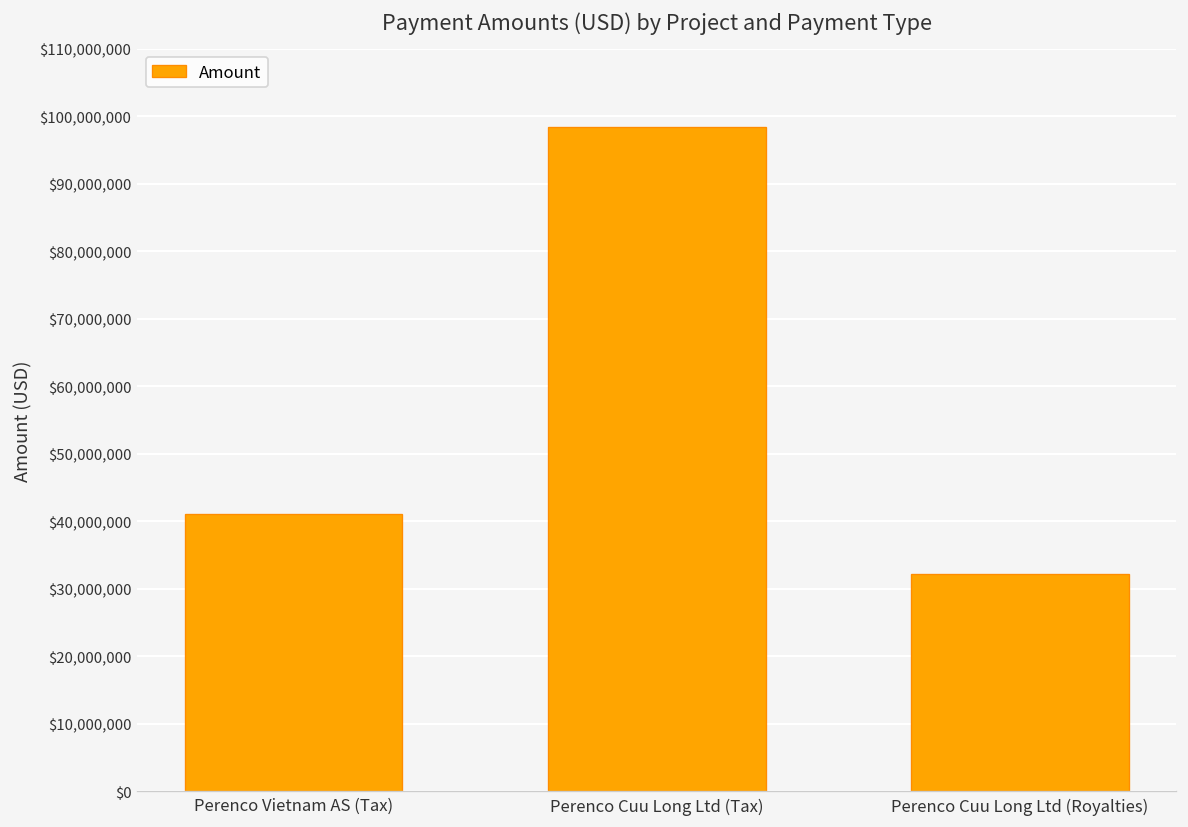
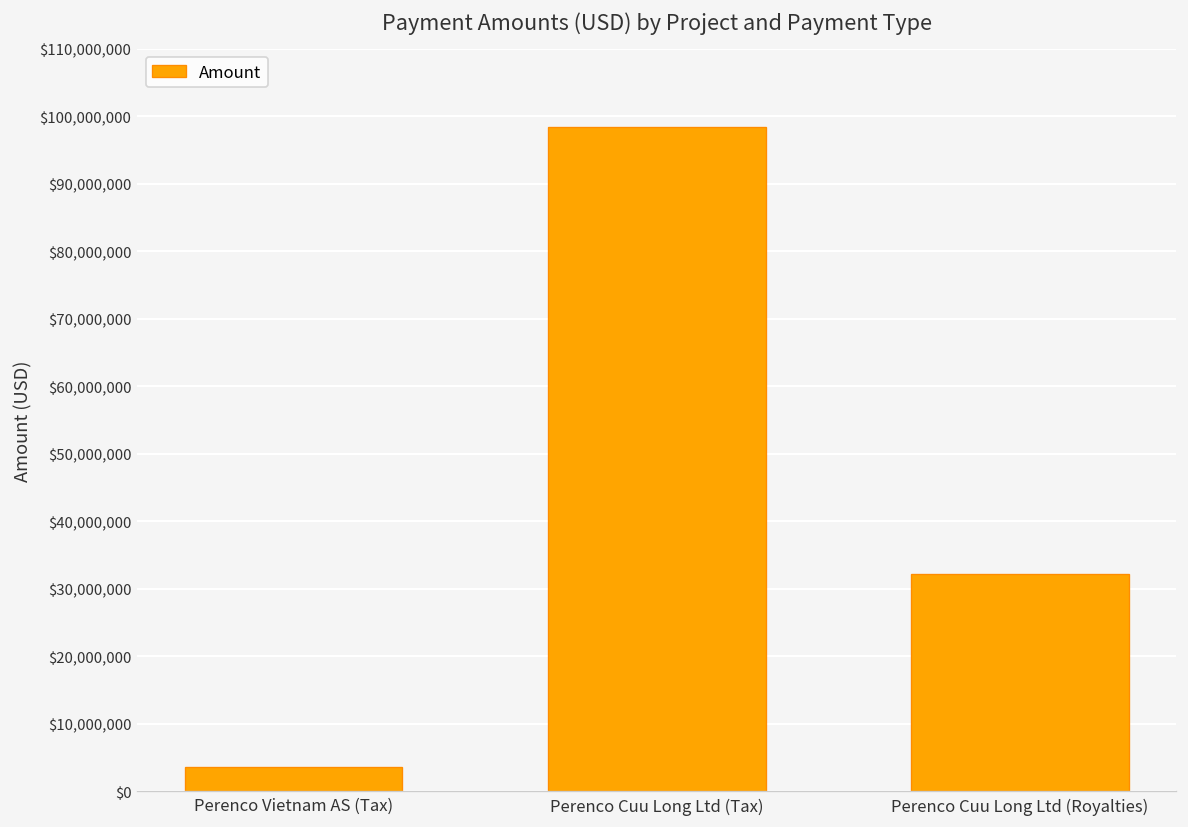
Perenco Vietnam AS (Tax): $41,000,000 -> $4,000,000
